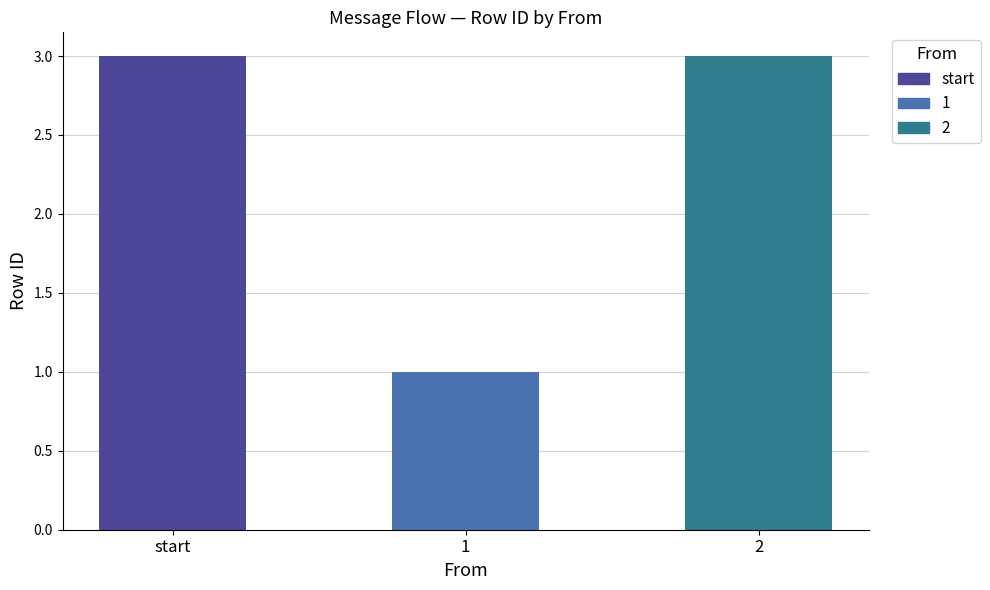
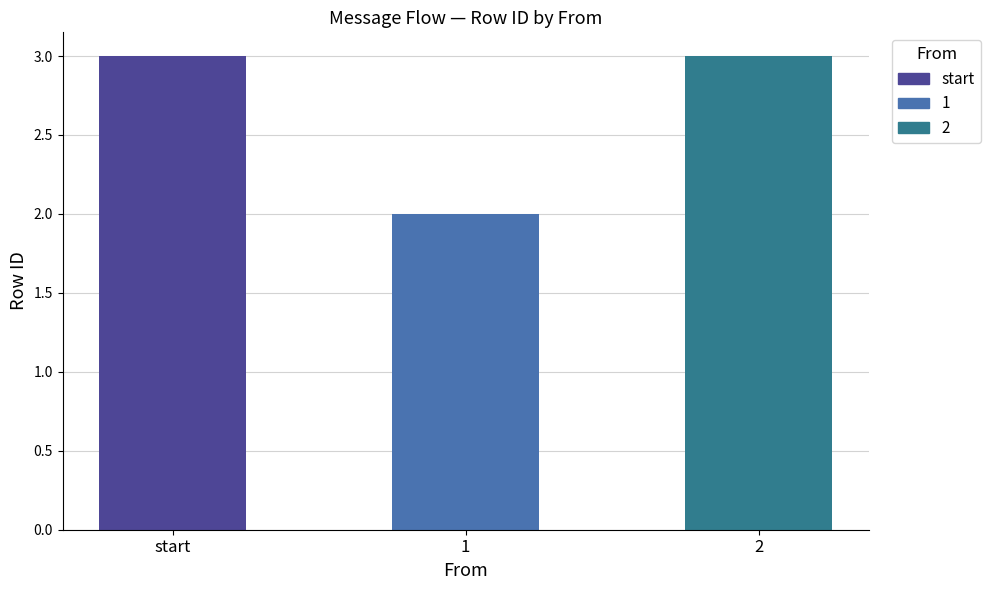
1: 1 -> 2
